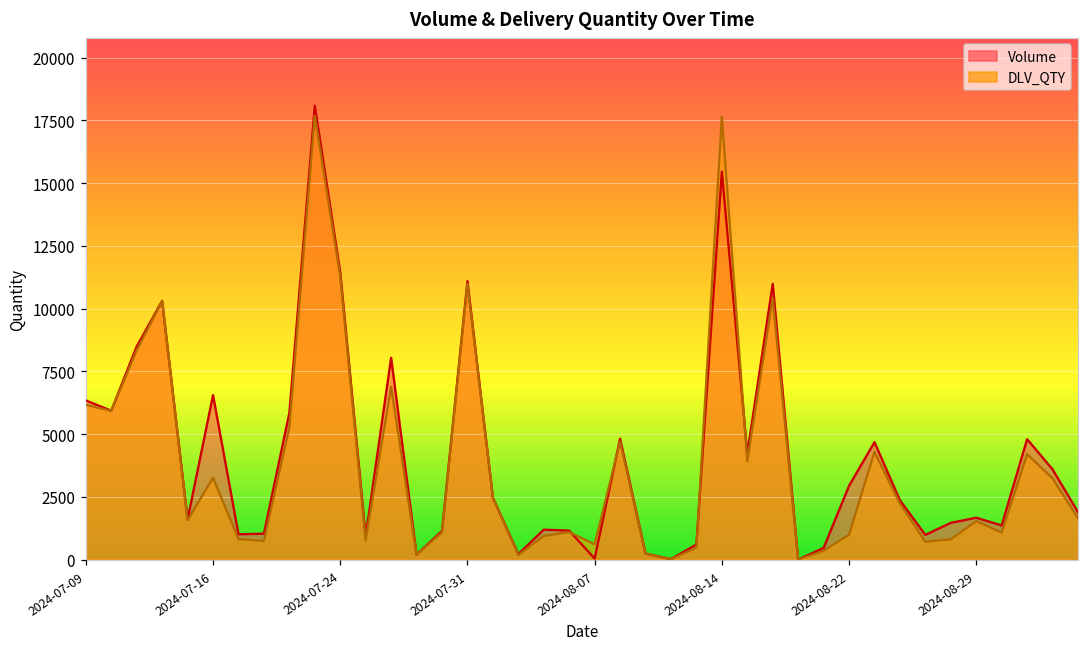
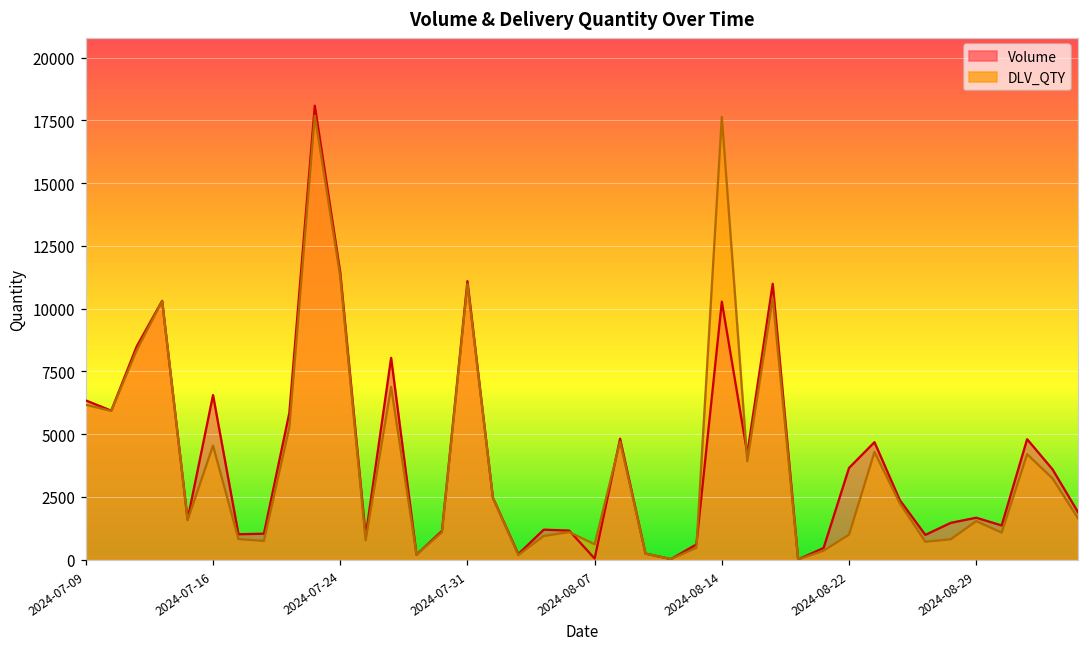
DLV_QTY, 2024-07-16: 3300 -> 4500
Volume, 2024-08-14: 15500 -> 10300
Volume, 2024-08-22: 2900 -> 3700
